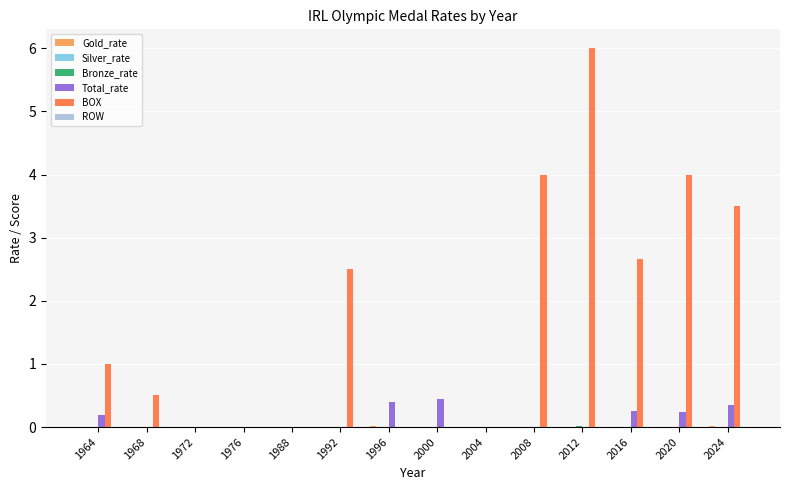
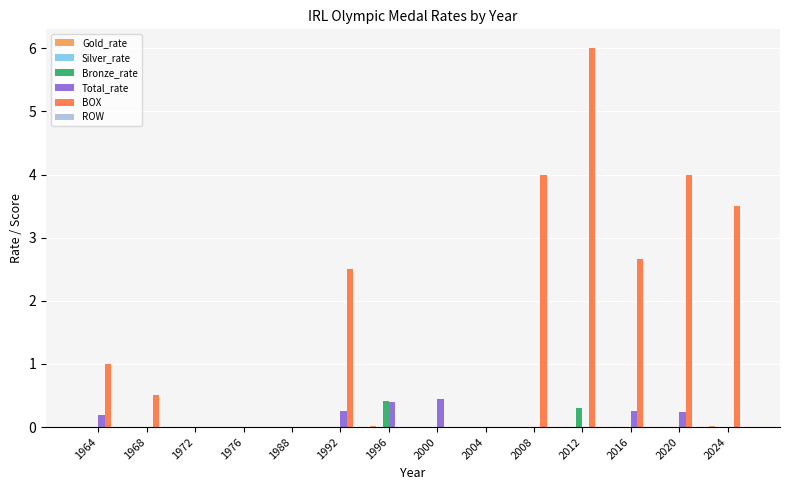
Total_rate, 1992: 0.0 -> 0.2
Bronze_rate, 1996: 0.0 -> 0.4
Bronze_rate, 2012: 0.0 -> 0.3
Total_rate, 2024: 0.4 -> 0.0
